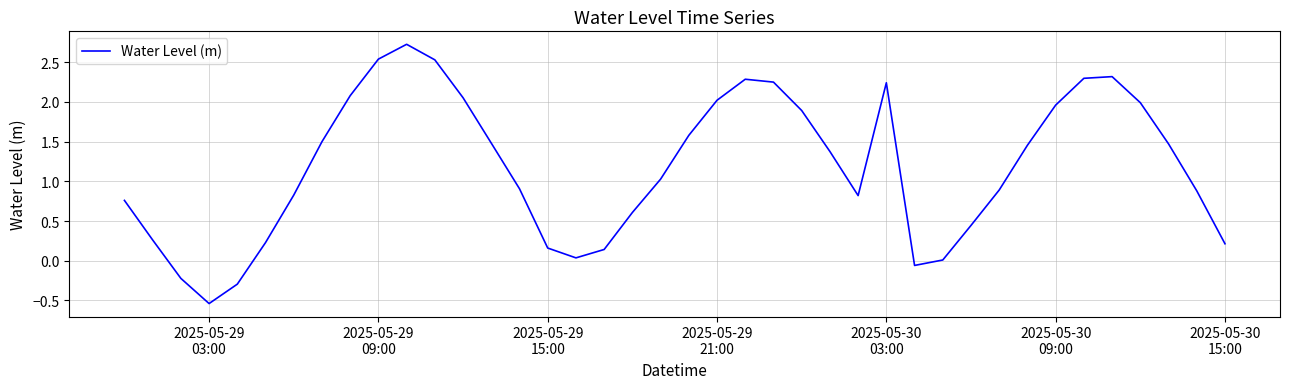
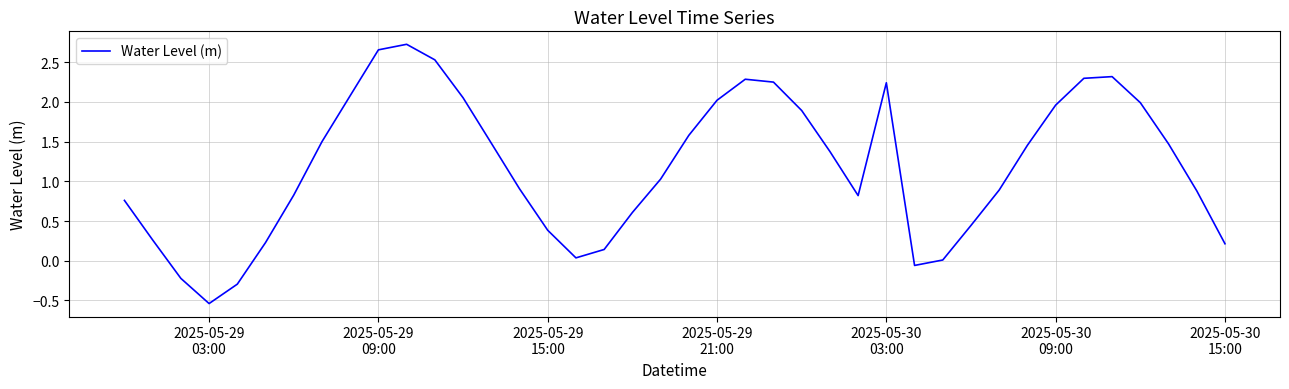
2025-05-29 09:00: 2.5 -> 2.7
2025-05-29 15:00: 0.2 -> 0.4
